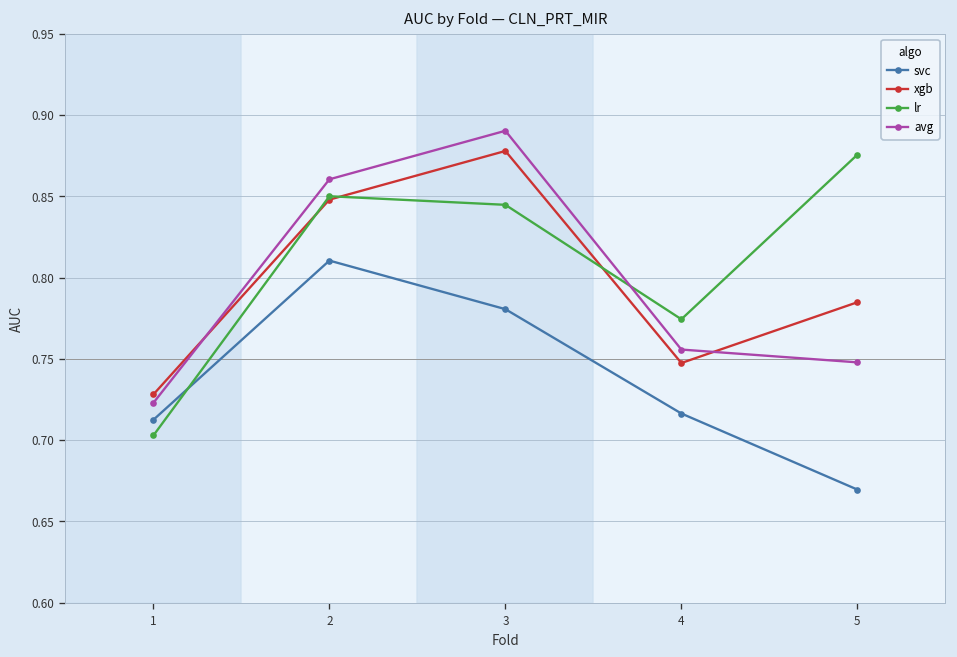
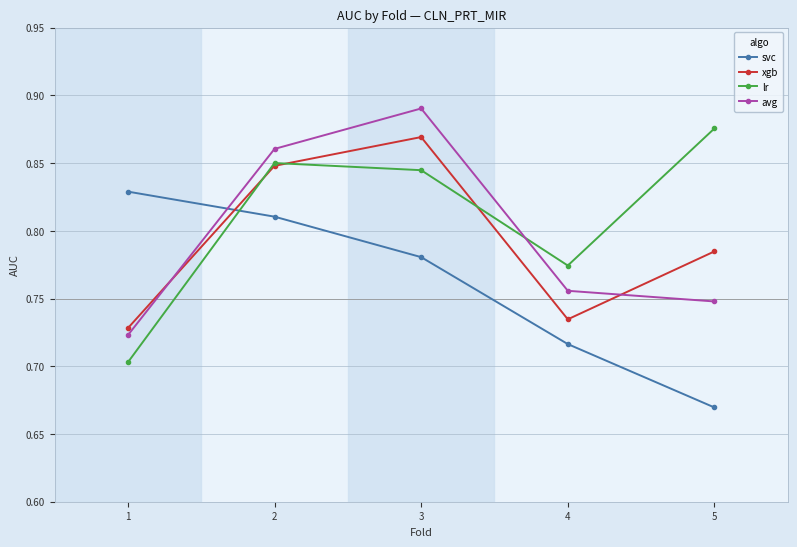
svc, 1: 0.713 -> 0.829
xgb, 3: 0.878 -> 0.869
xgb, 4: 0.747 -> 0.735
